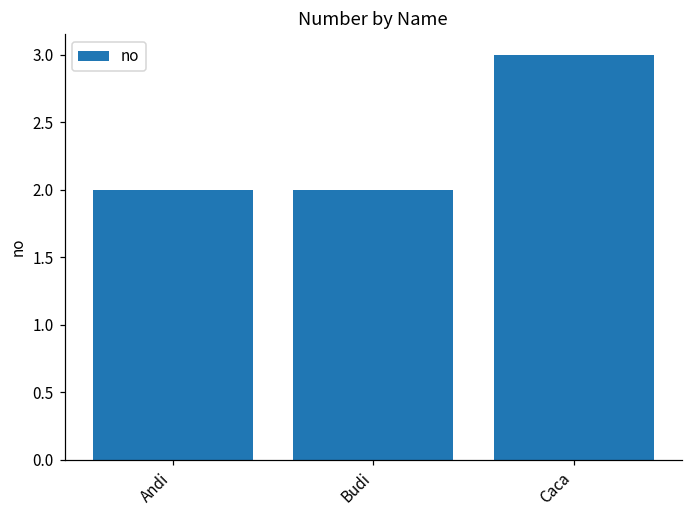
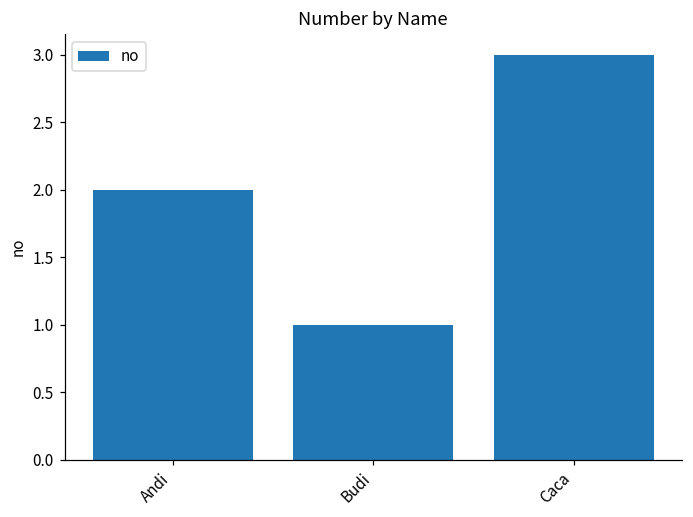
Budi: 2 -> 1
